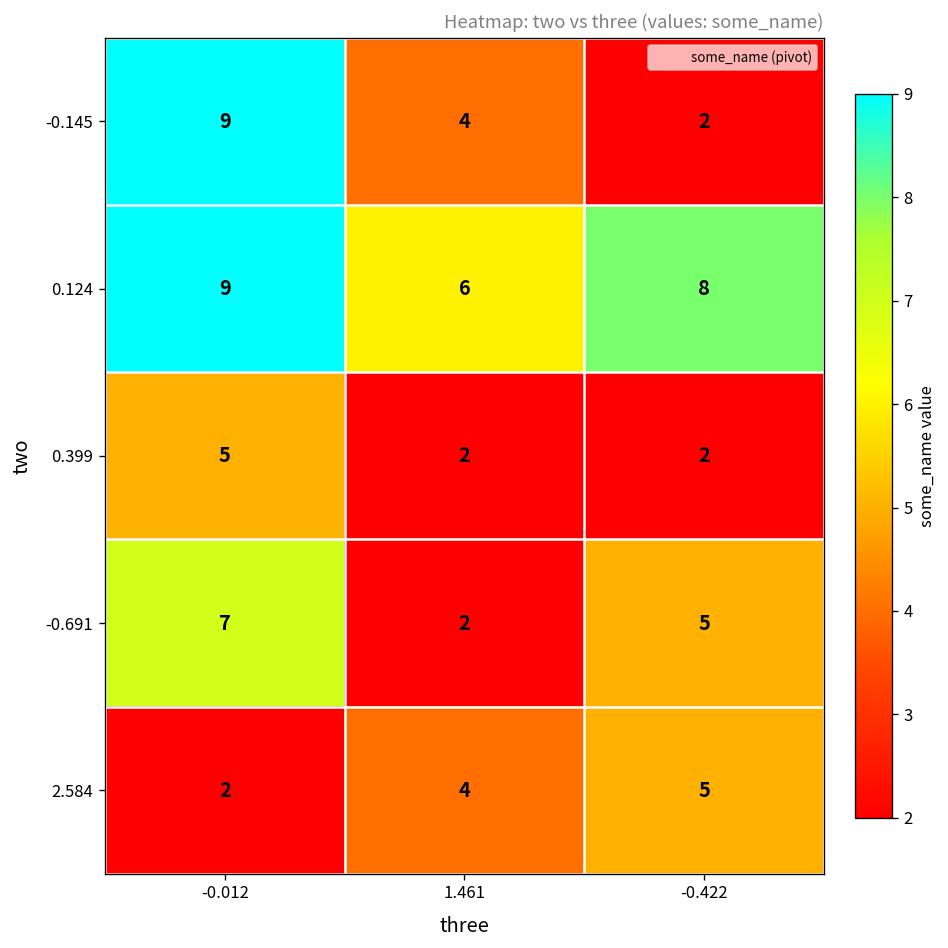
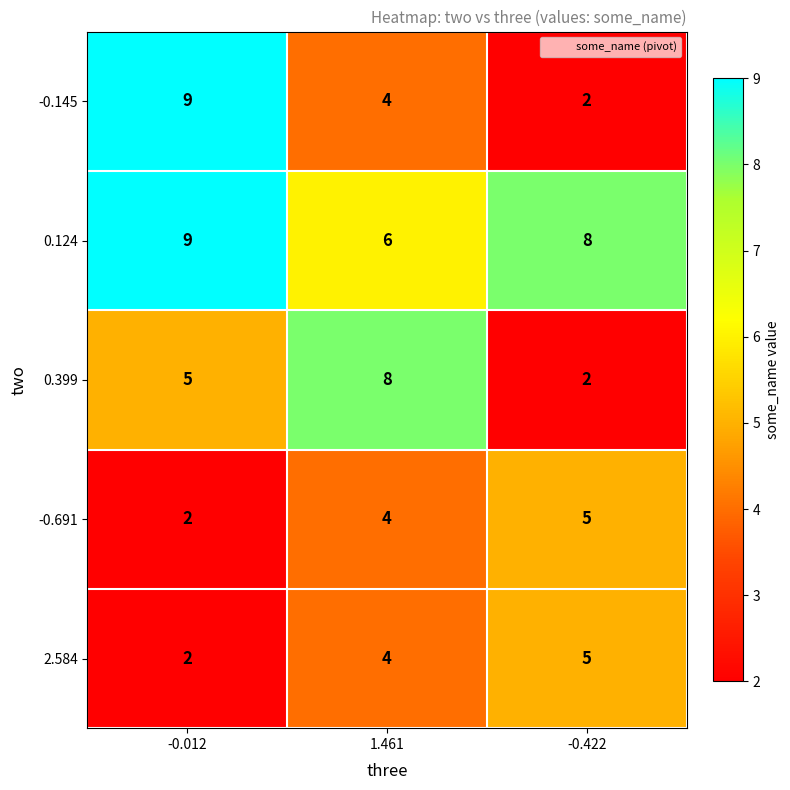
0.399, 1.461: 2 -> 8
-0.691, -0.012: 7 -> 2
-0.691, 1.461: 2 -> 4
